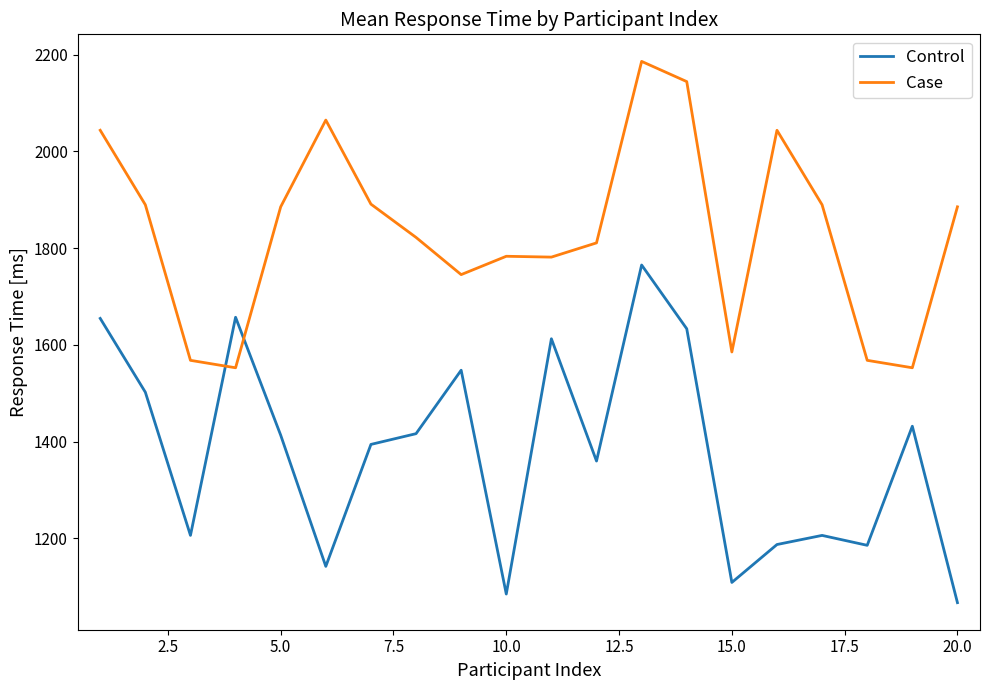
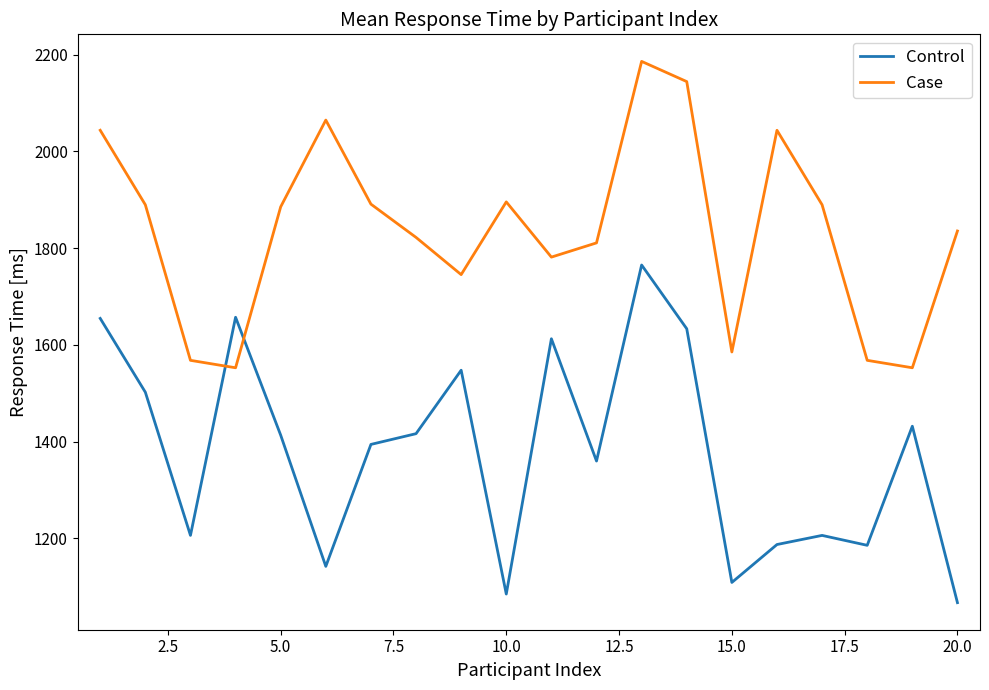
Case, 10.0: 1780 -> 1900
Case, 20.0: 1890 -> 1840
